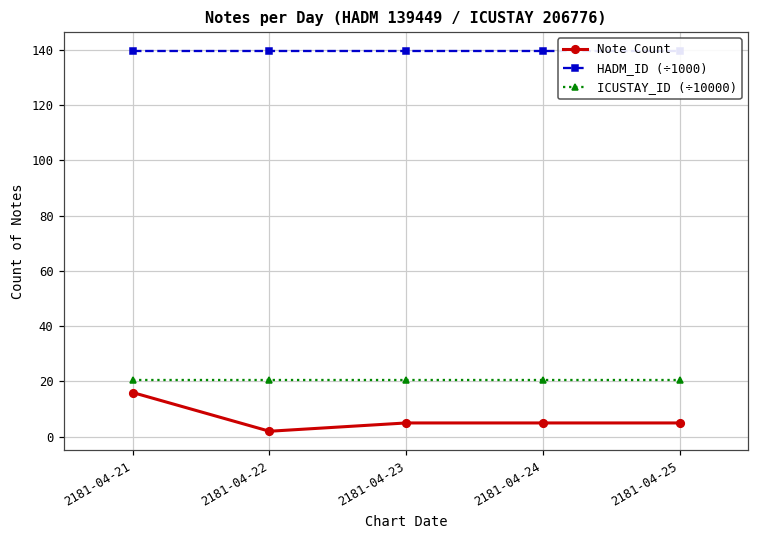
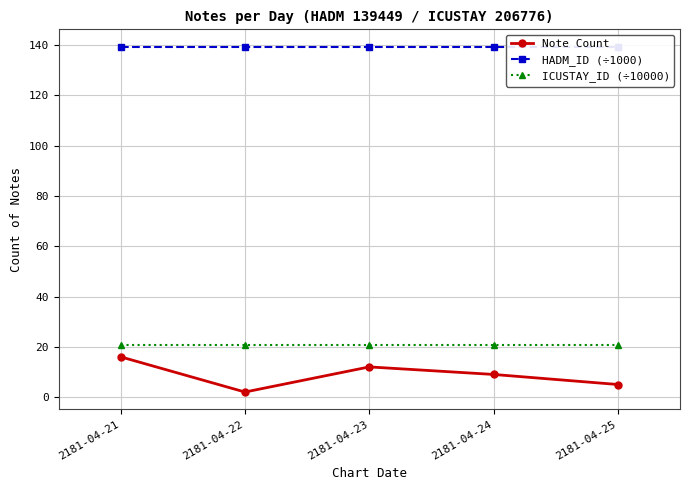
Note Count, 2181-04-23: 5 -> 12
Note Count, 2181-04-24: 5 -> 9
